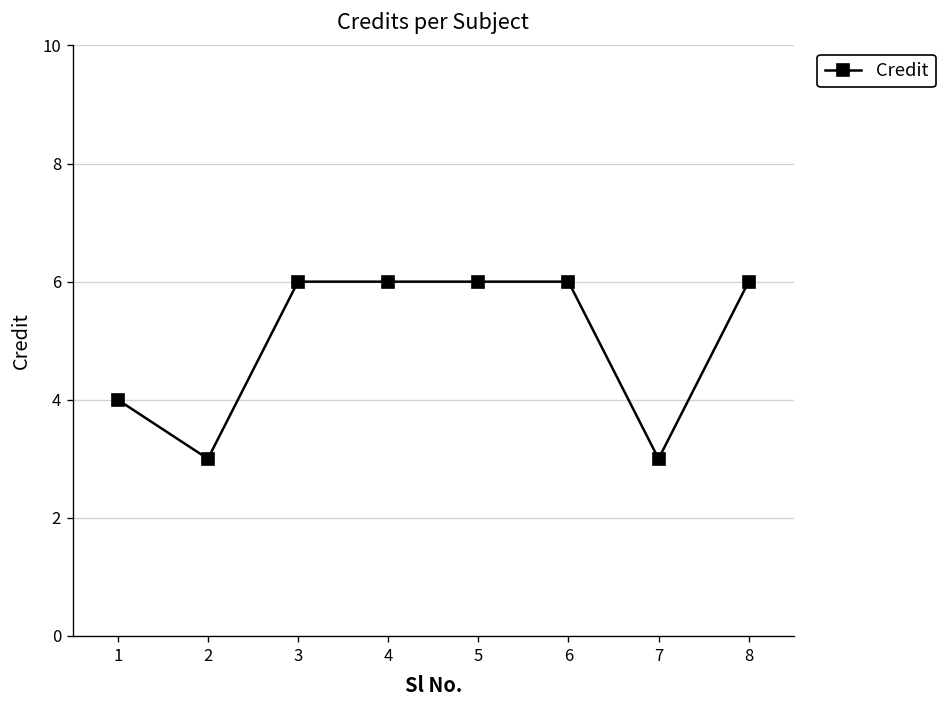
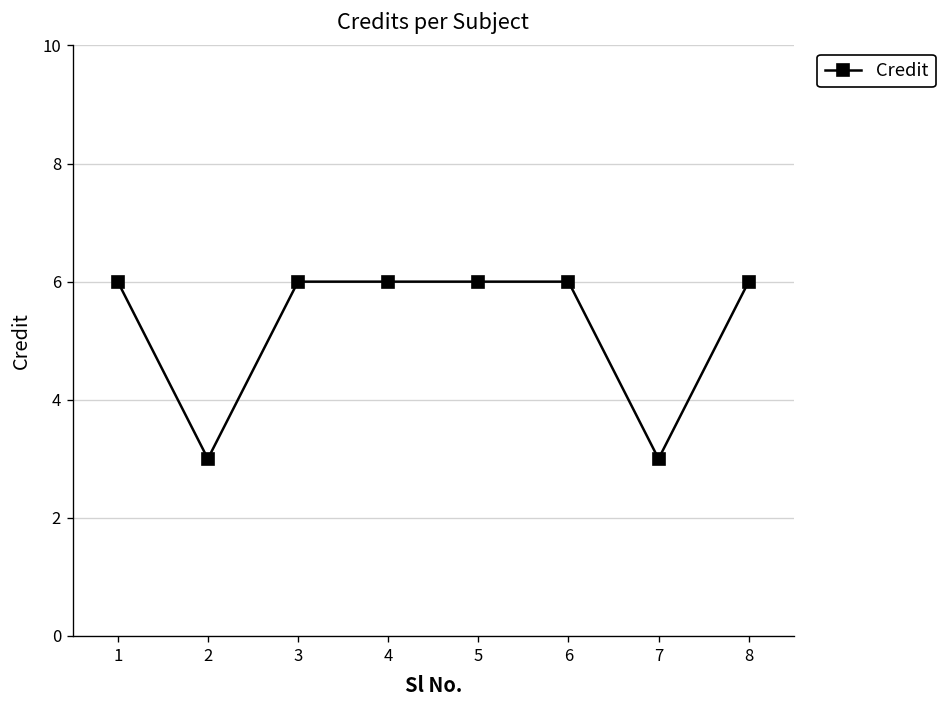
1: 4 -> 6
